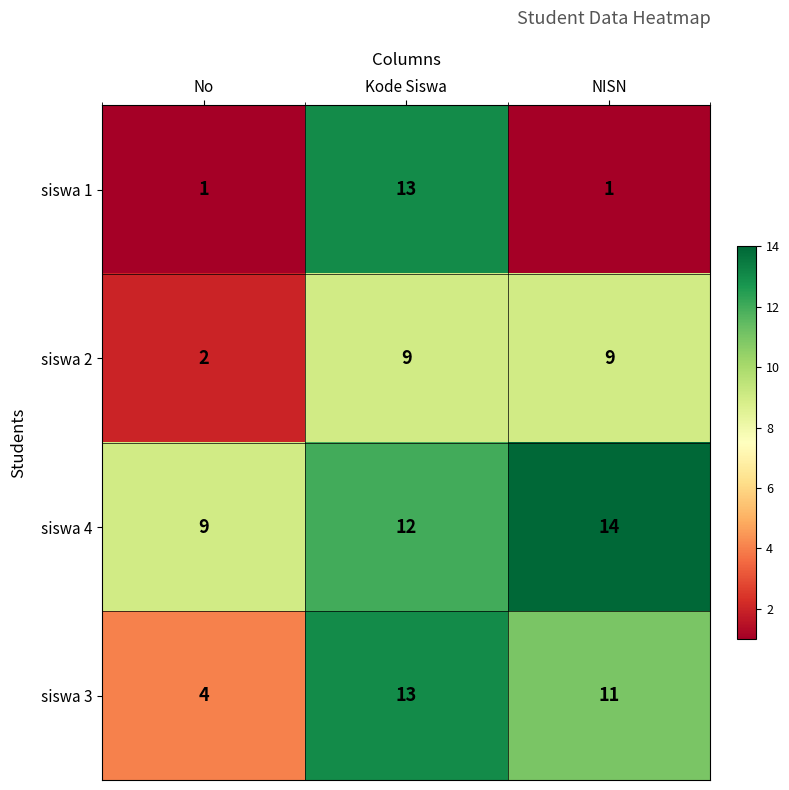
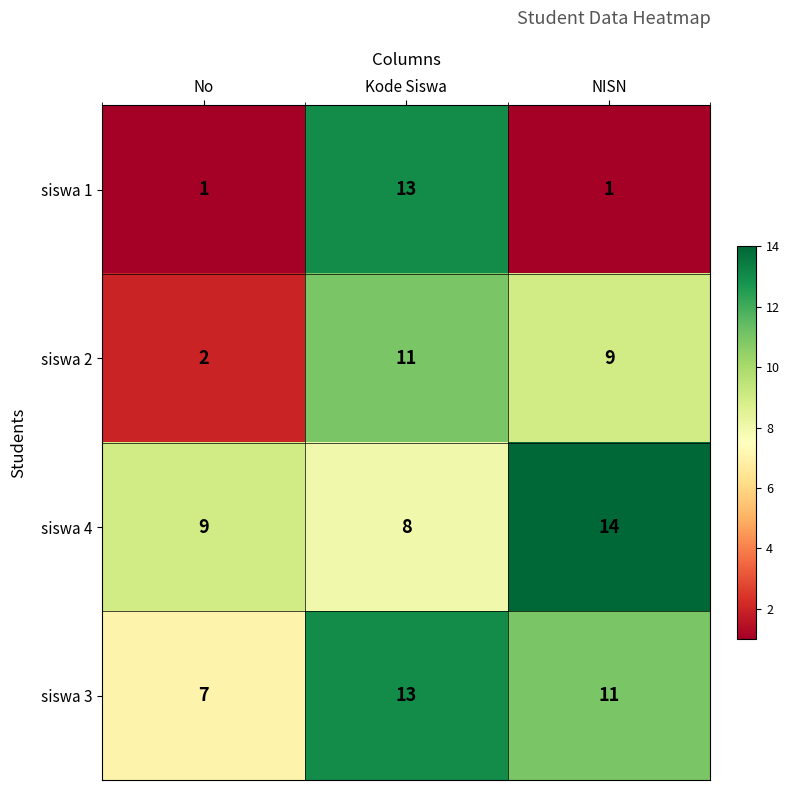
siswa 2, Kode Siswa: 9 -> 11
siswa 4, Kode Siswa: 12 -> 8
siswa 3, No: 4 -> 7
